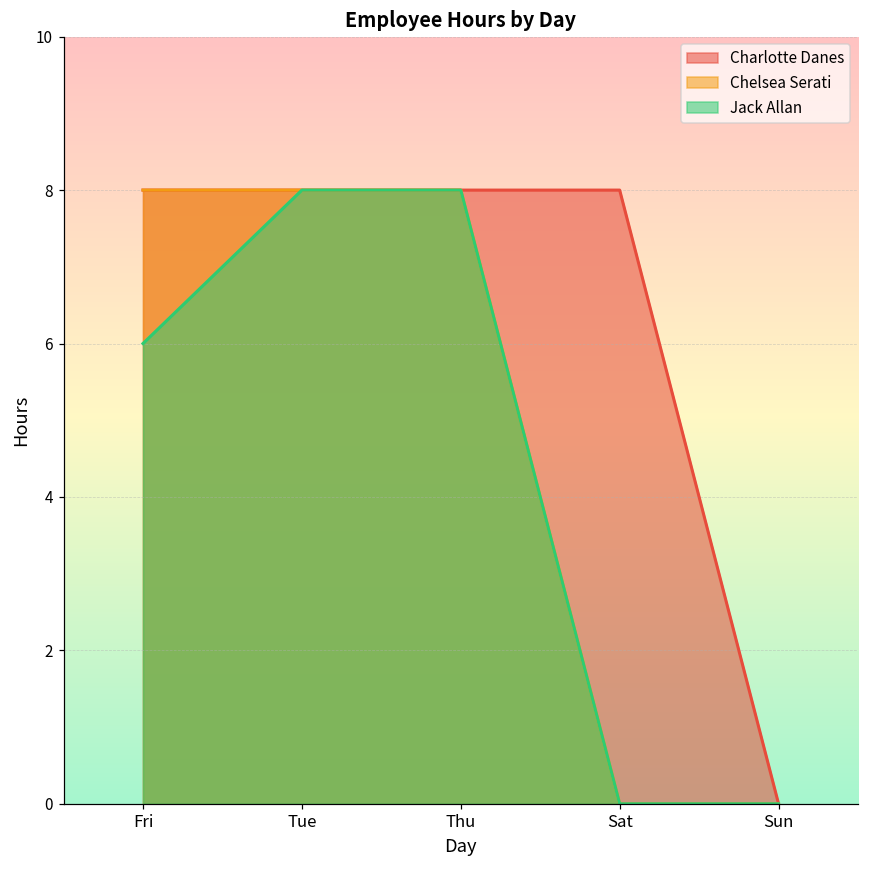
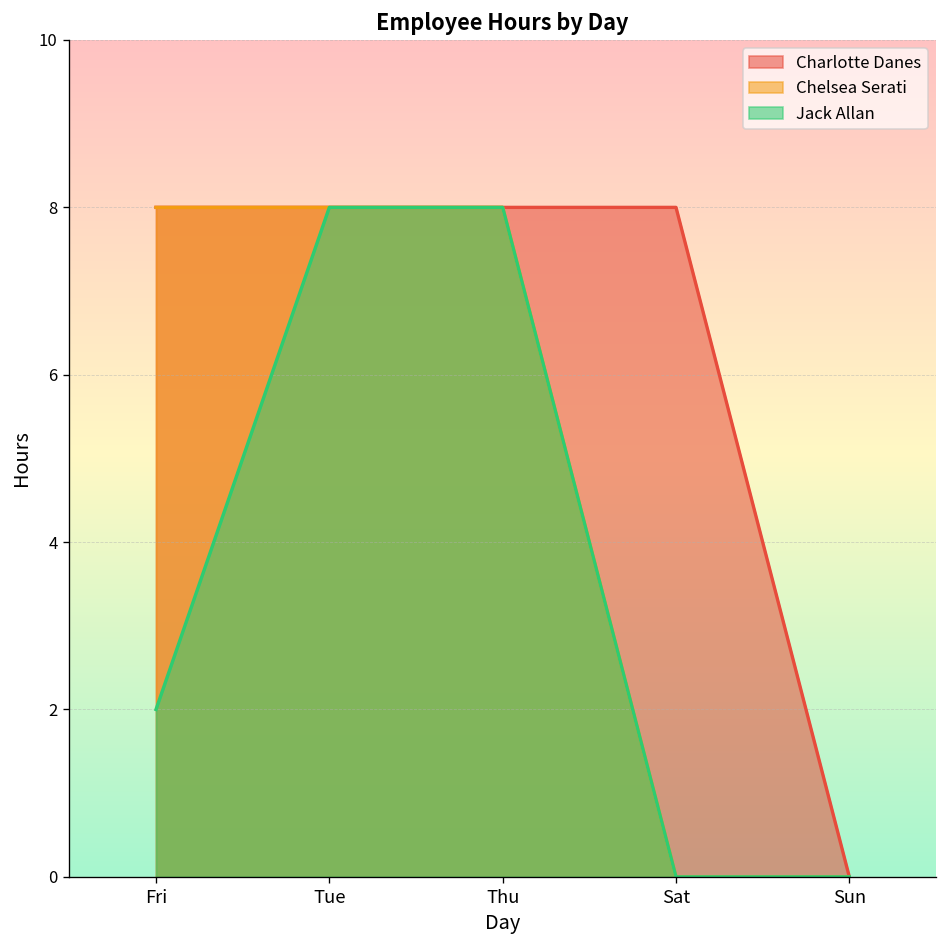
Jack Allan, Fri: 6 -> 2
